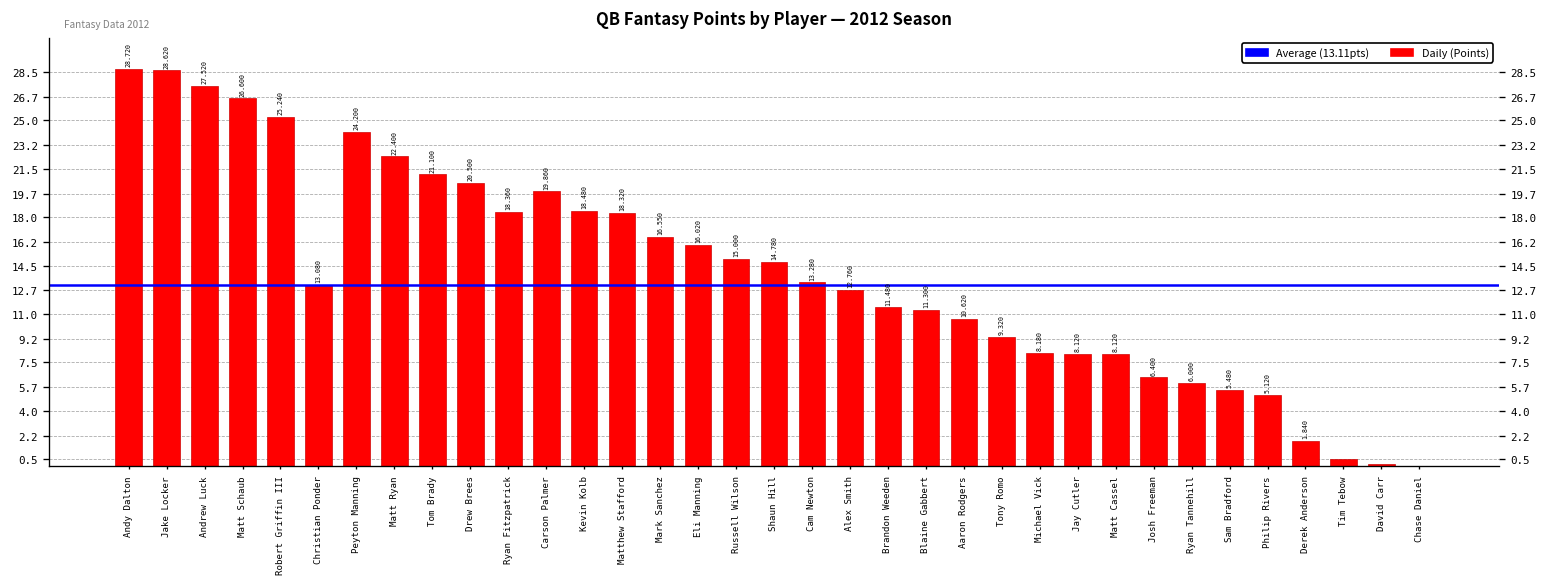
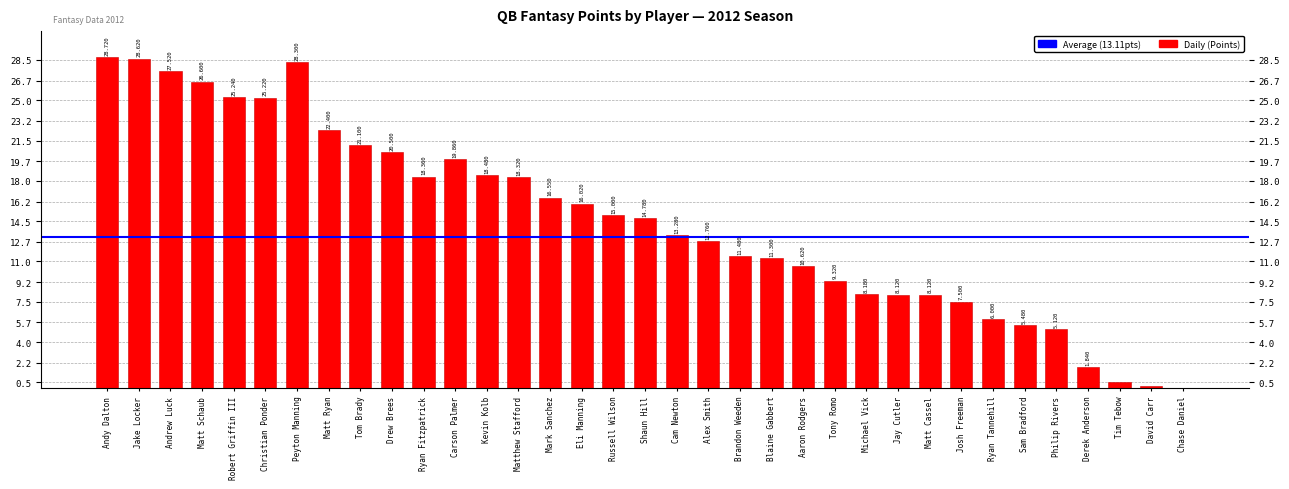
Christian Ponder: 13.080 -> 25.220
Peyton Manning: 24.200 -> 28.300
Josh Freeman: 6.400 -> 7.500
